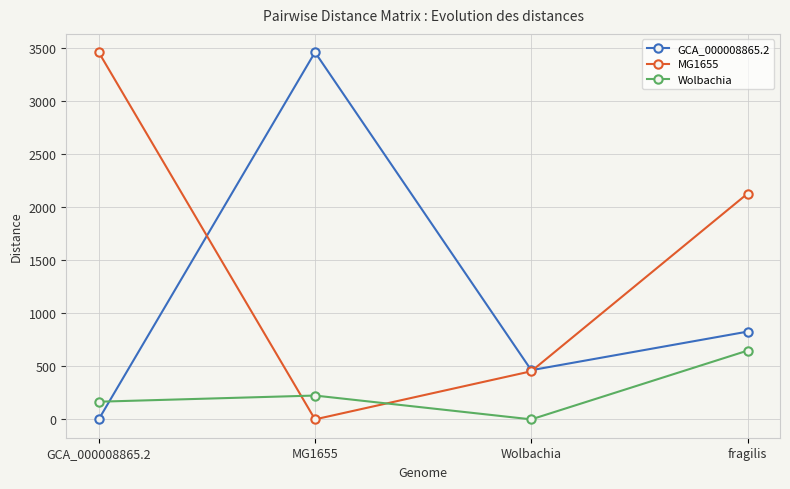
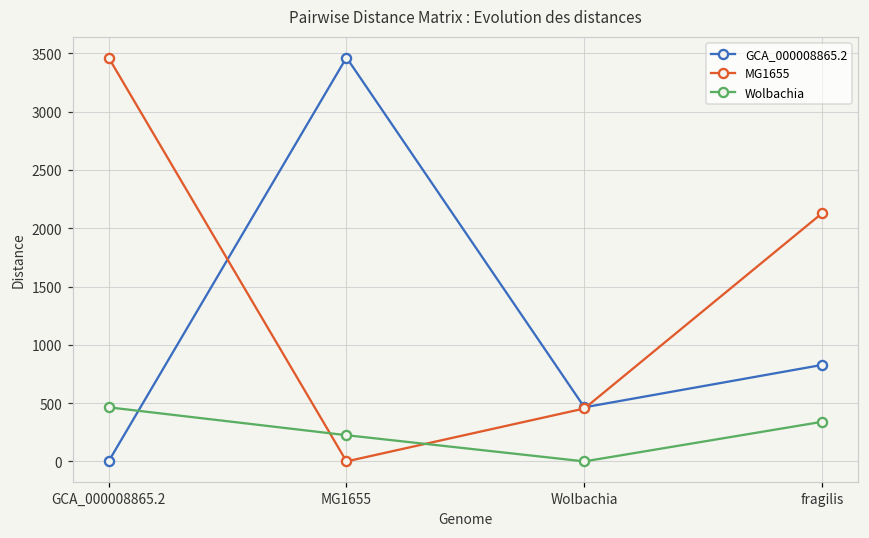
Wolbachia, GCA_000008865.2: 170 -> 460
Wolbachia, fragilis: 650 -> 340
